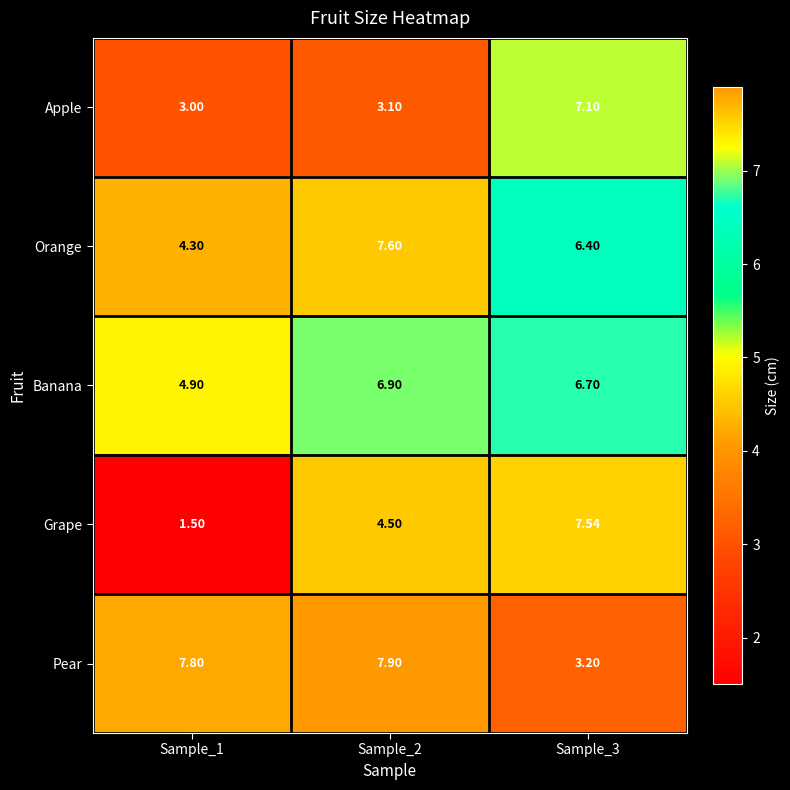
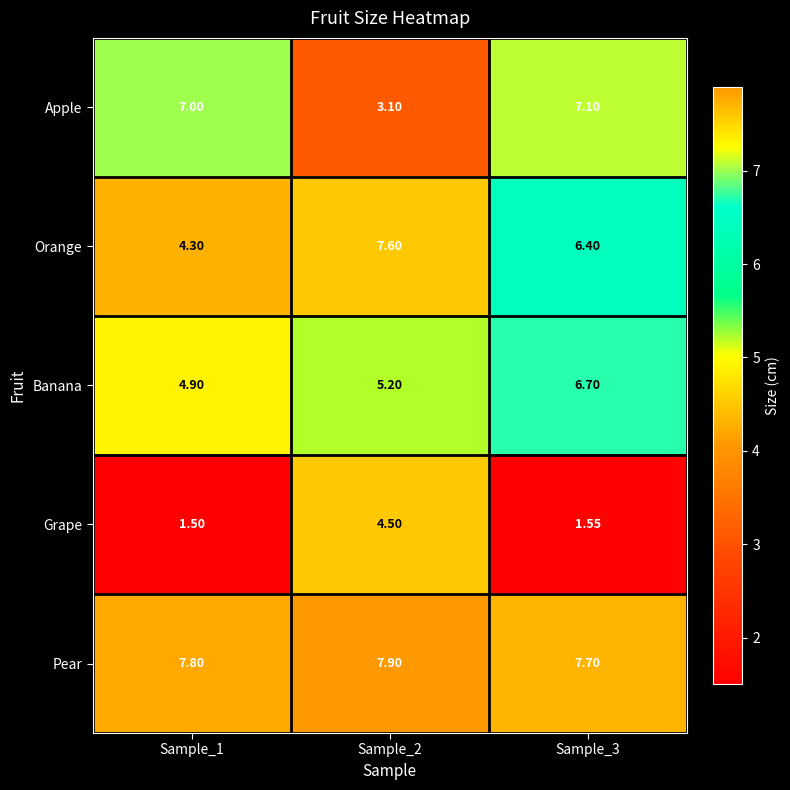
Apple, Sample_1: 3.00 -> 7.00
Banana, Sample_2: 6.90 -> 5.20
Grape, Sample_3: 7.54 -> 1.55
Pear, Sample_3: 3.20 -> 7.70
